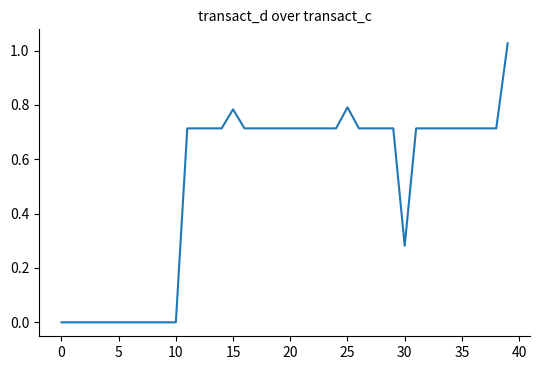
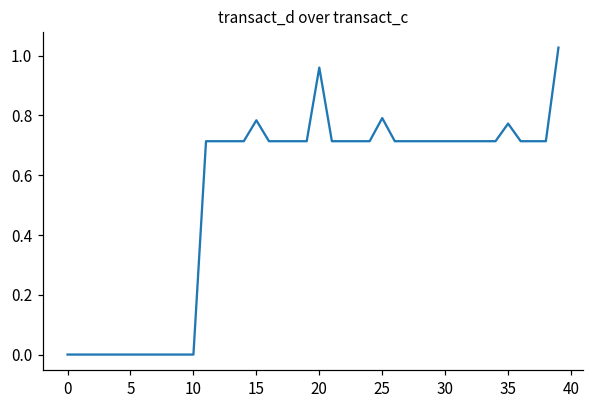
20: 0.71 -> 0.96
30: 0.28 -> 0.71
35: 0.71 -> 0.77
